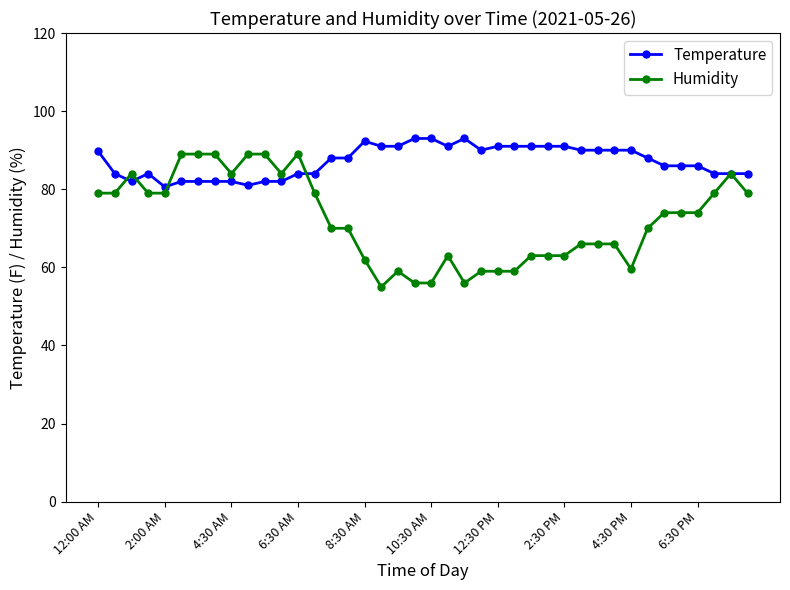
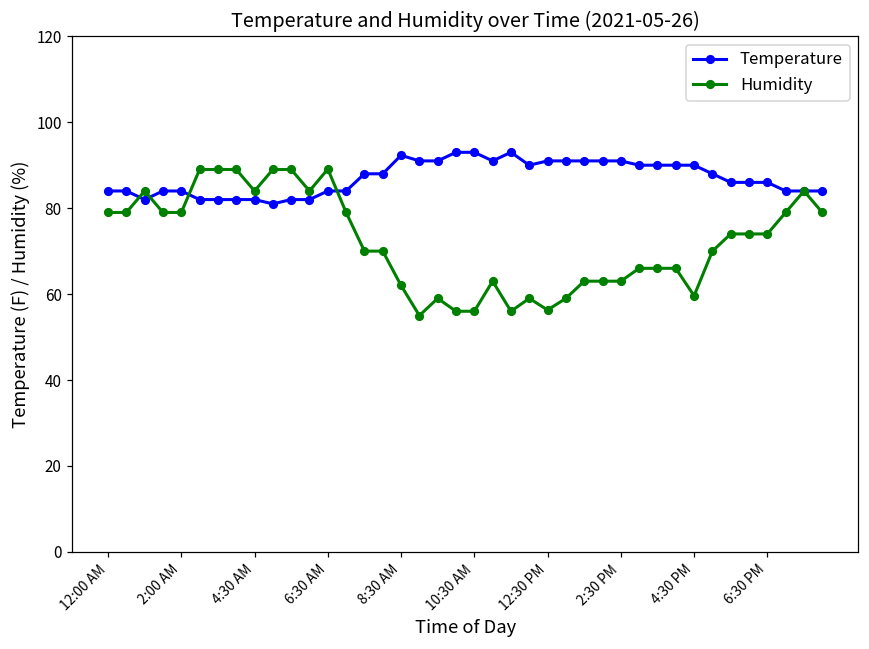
Temperature, 12:00 AM: 90 -> 84
Temperature, 2:00 AM: 81 -> 84
Humidity, 12:30 PM: 59 -> 56
